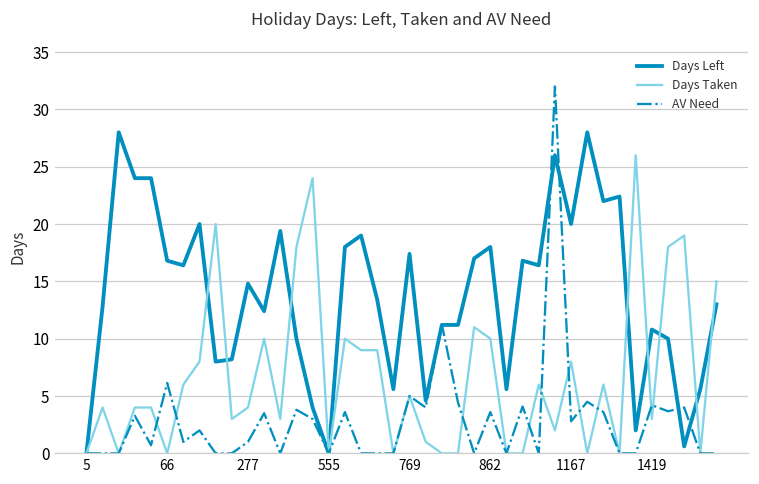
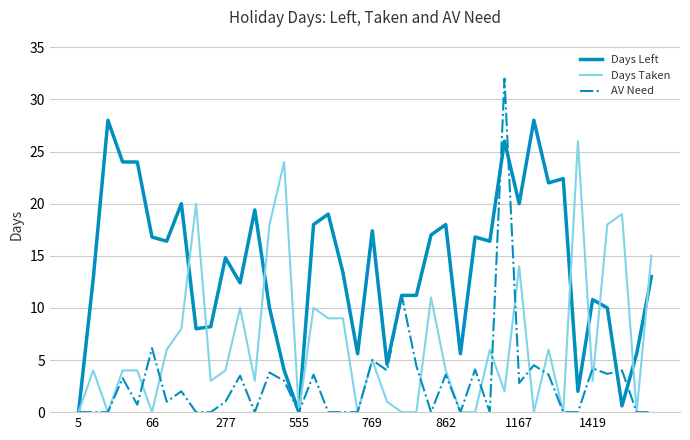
Days Taken, 862: 10 -> 4
Days Taken, 1167: 8 -> 14
